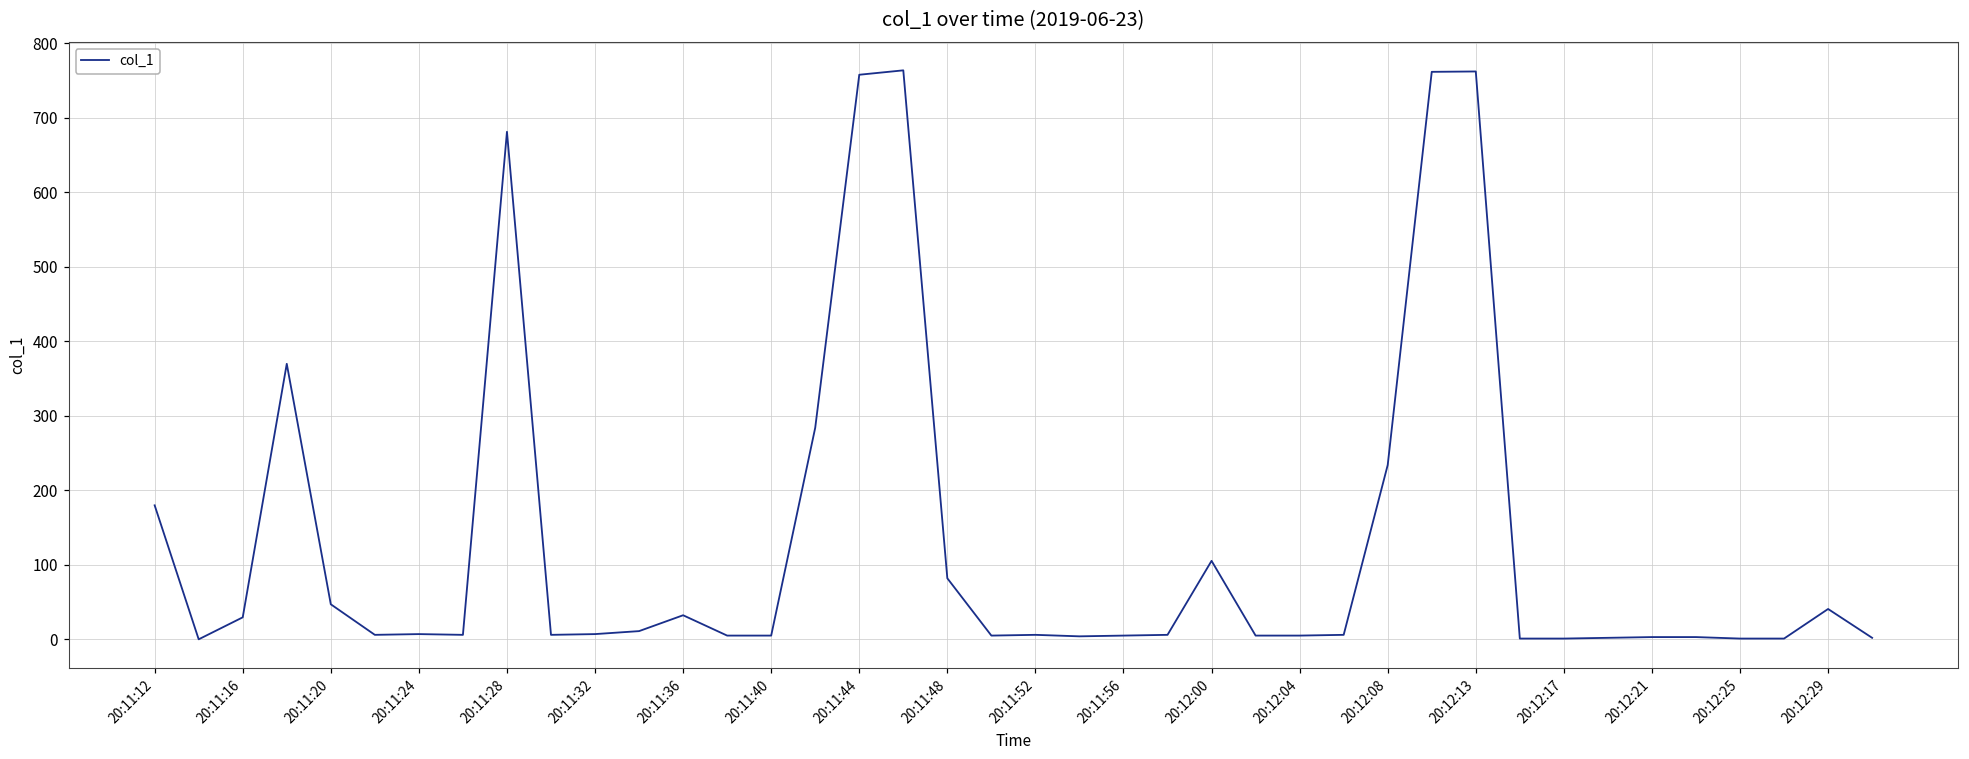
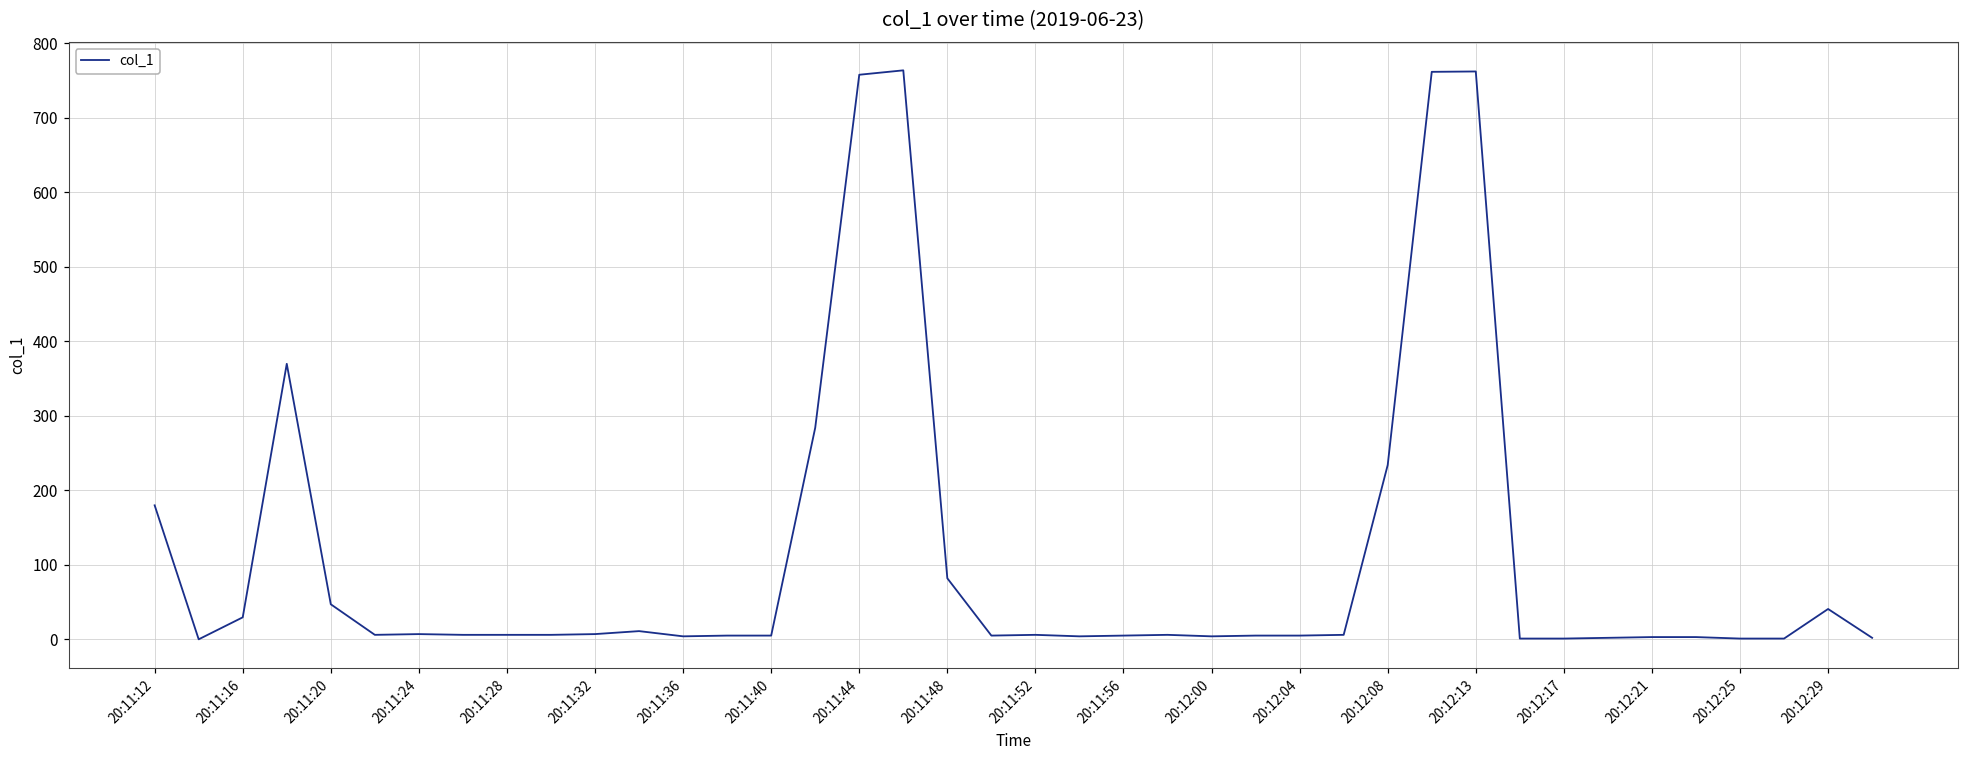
20:11:28: 680 -> 10
20:11:36: 30 -> 0
20:12:00: 110 -> 0
